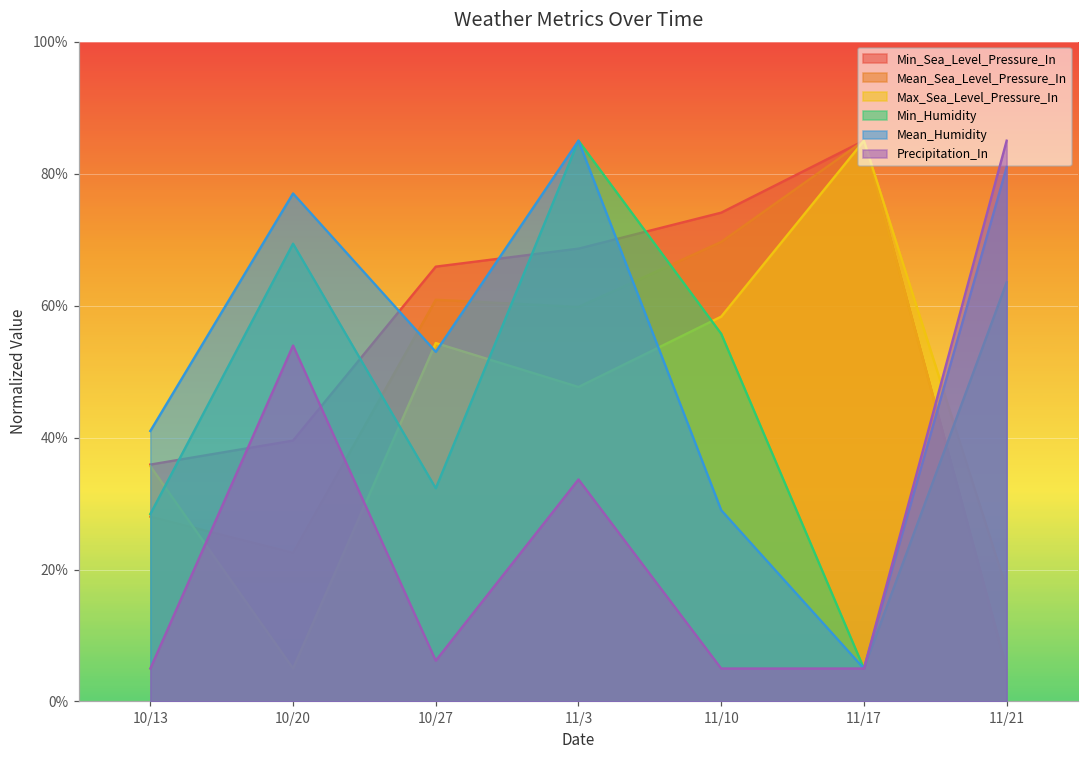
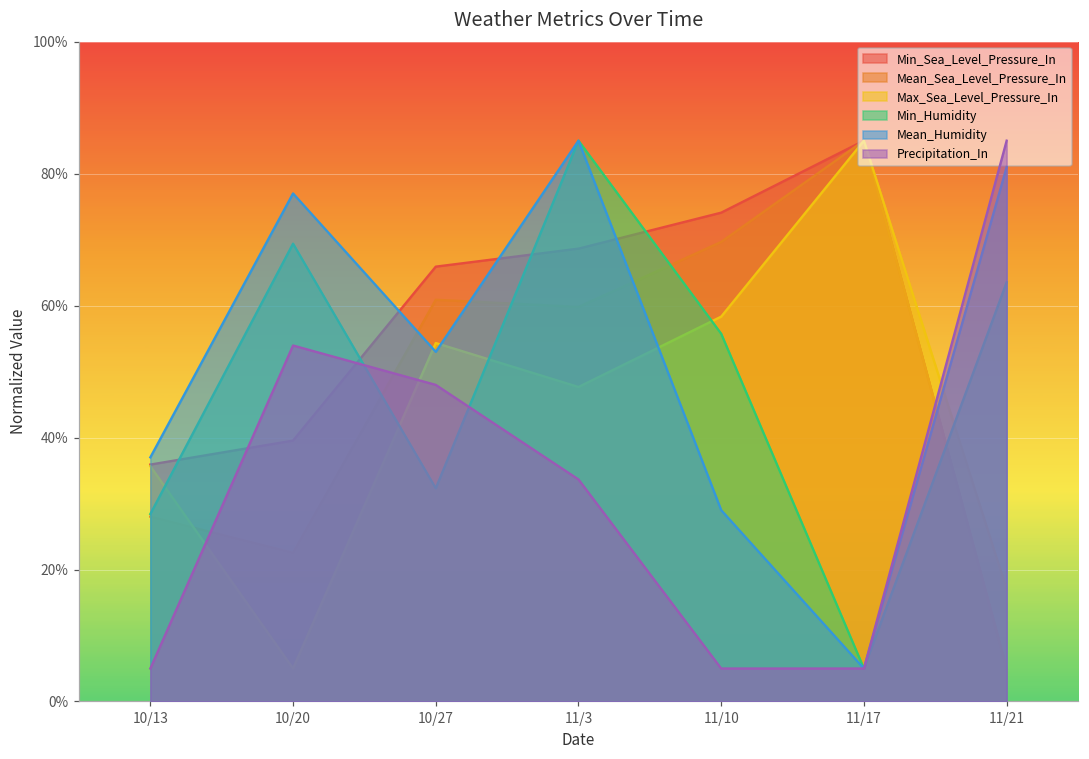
Mean_Humidity, 10/13: 41% -> 37%
Precipitation_In, 10/27: 6% -> 48%
